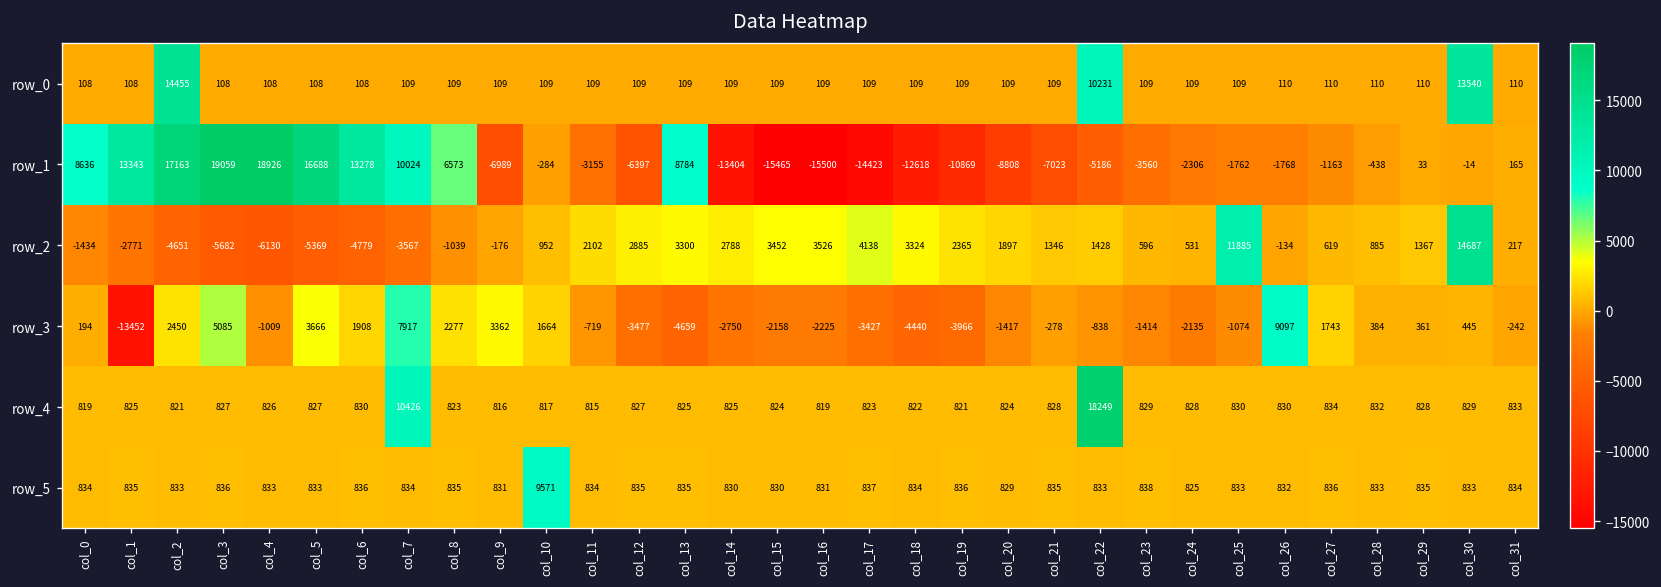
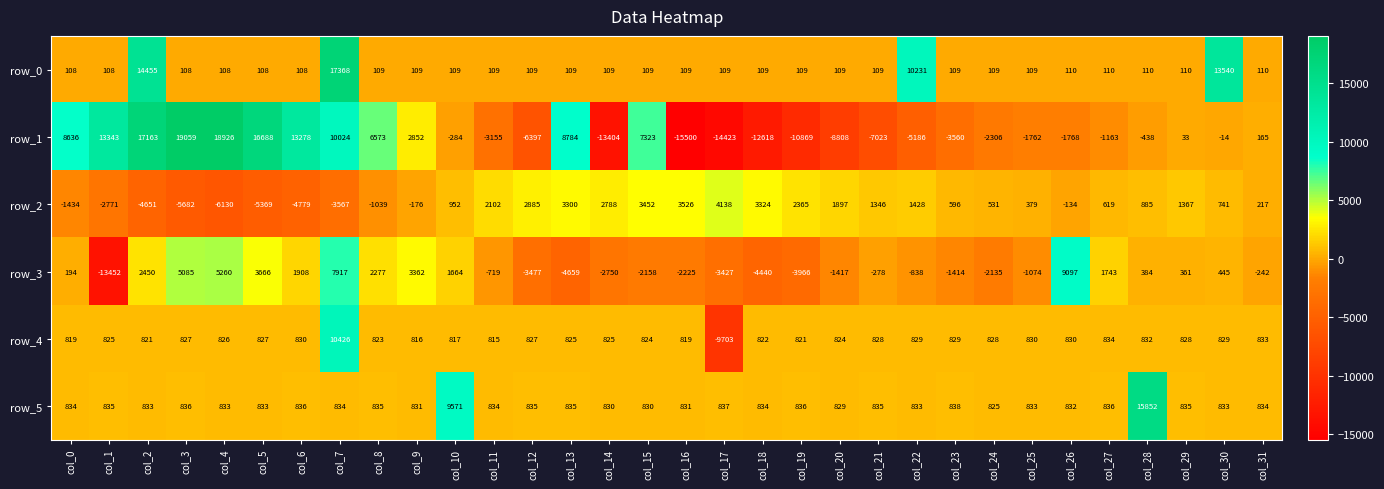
row_0, col_7: 109 -> 17368
row_1, col_9: -6989 -> 2852
row_1, col_15: -15465 -> 7323
row_2, col_25: 11885 -> 379
row_2, col_30: 14687 -> 741
row_3, col_4: -1009 -> 5260
row_4, col_17: 823 -> -9703
row_4, col_22: 18249 -> 829
row_5, col_28: 833 -> 15852
